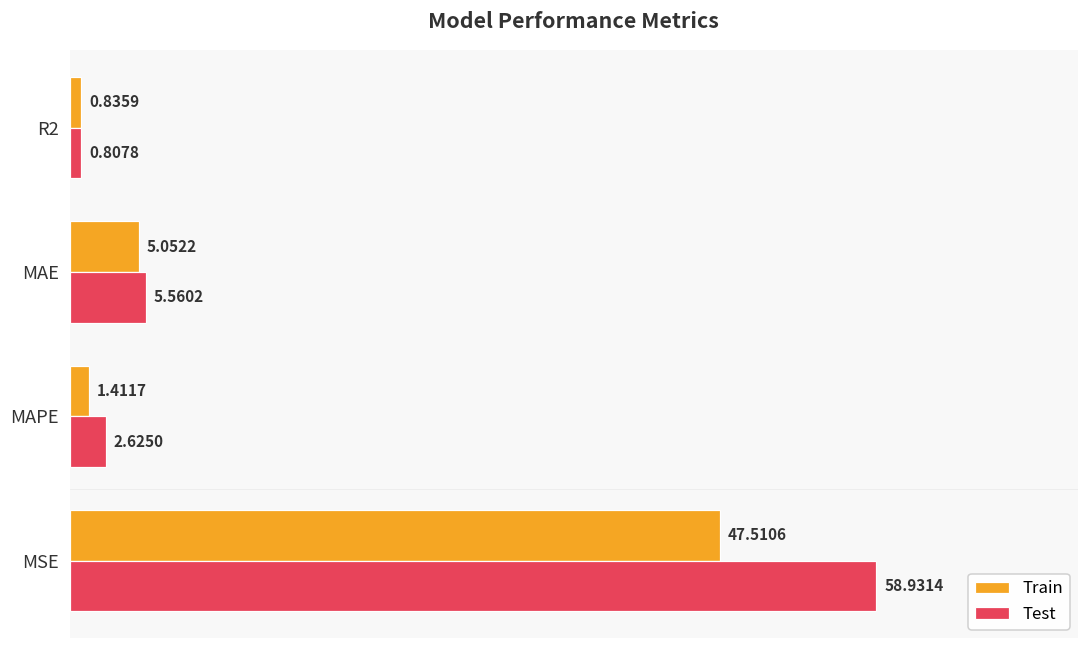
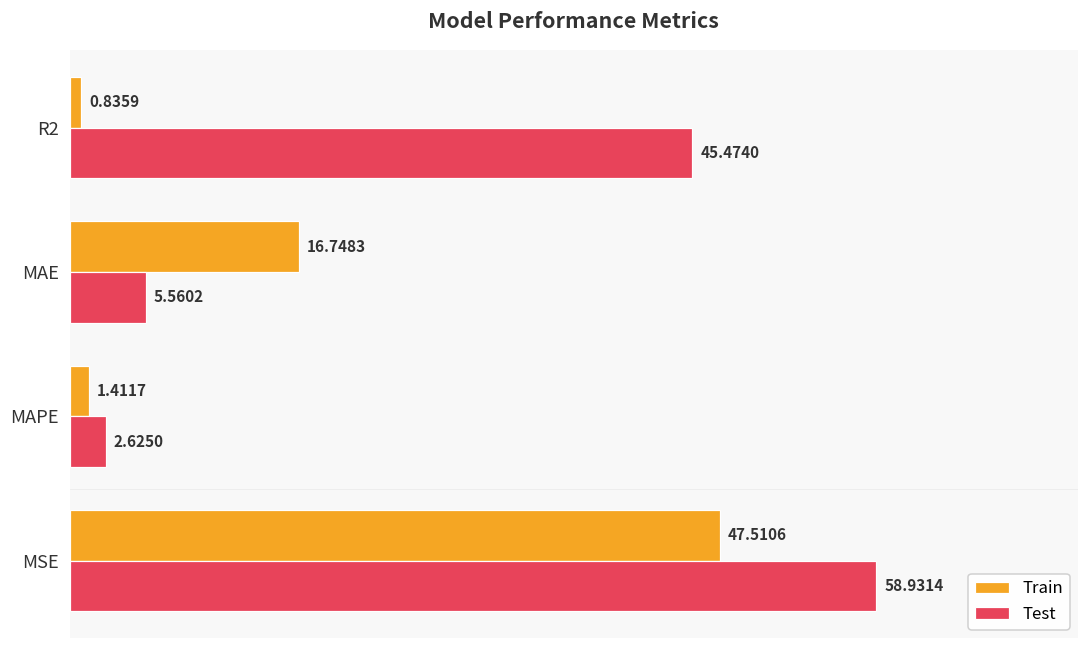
Test, R2: 0.8078 -> 45.4740
Train, MAE: 5.0522 -> 16.7483
